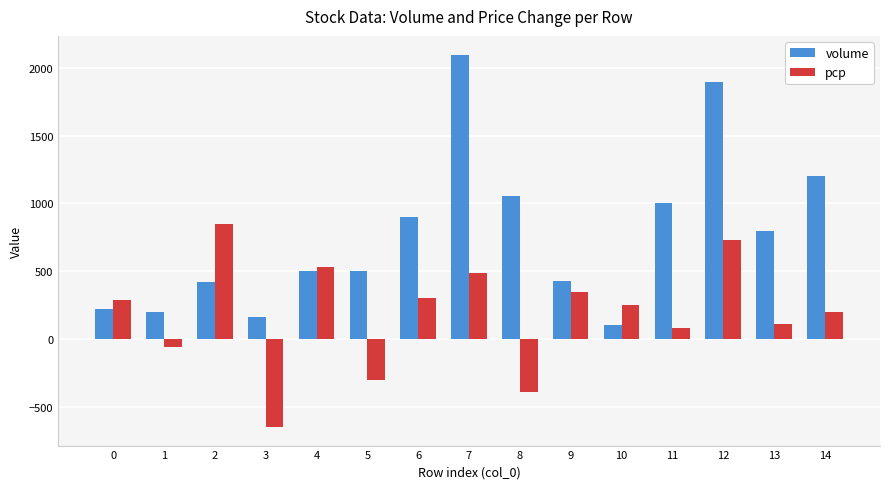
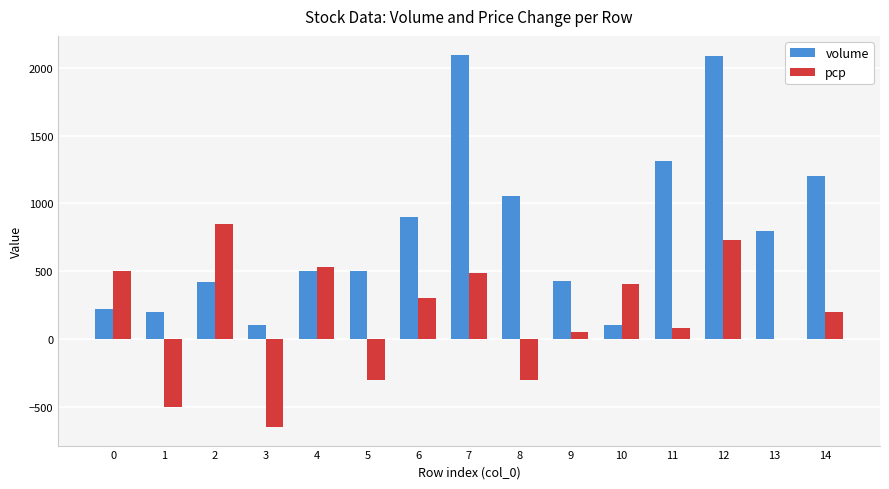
pcp, 0: 290 -> 500
pcp, 1: -60 -> -500
volume, 3: 160 -> 100
pcp, 8: -400 -> -300
pcp, 9: 340 -> 50
pcp, 10: 250 -> 410
volume, 11: 1000 -> 1310
volume, 12: 1900 -> 2090
pcp, 13: 110 -> 0
